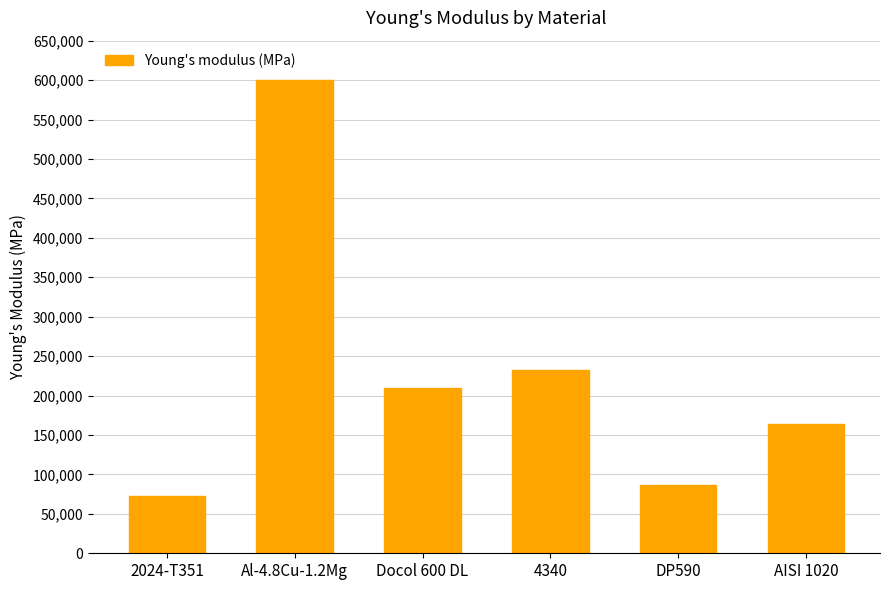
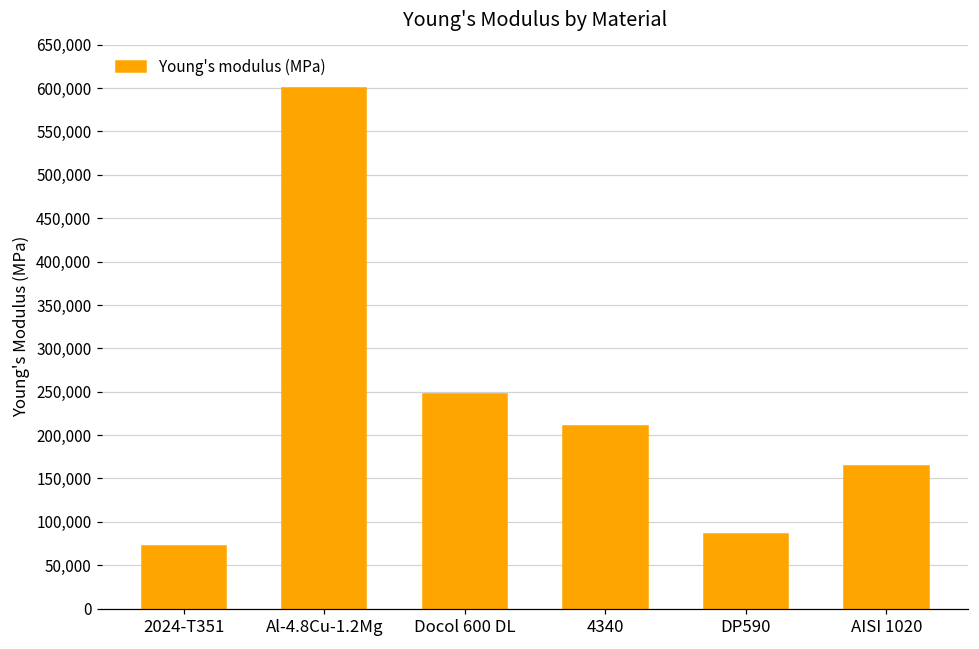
Docol 600 DL: 210,000 -> 250,000
4340: 230,000 -> 210,000
